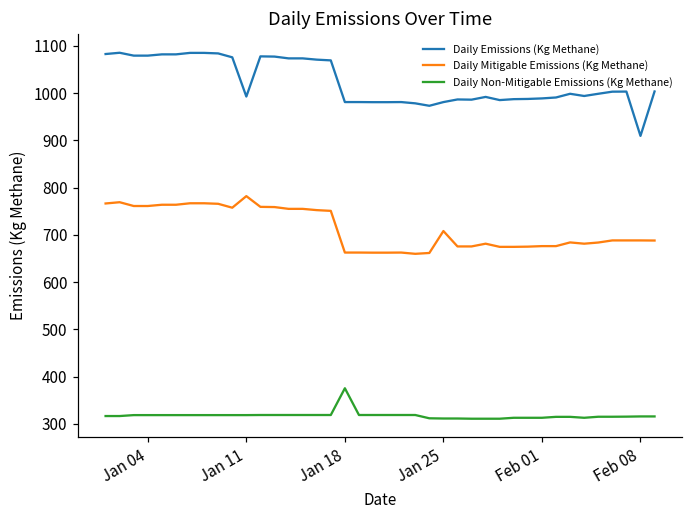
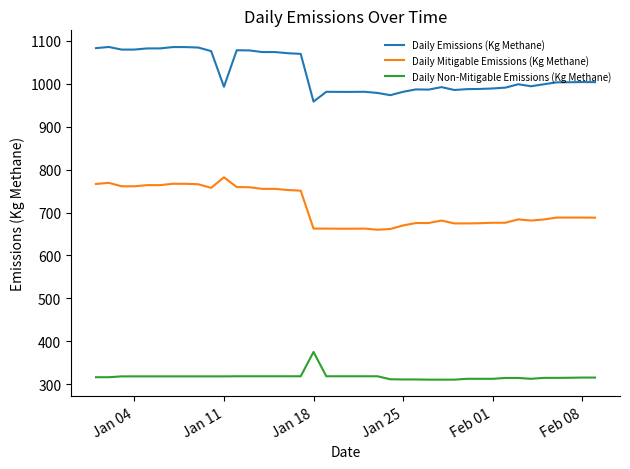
Daily Emissions (Kg Methane), Jan 18: 980 -> 960
Daily Mitigable Emissions (Kg Methane), Jan 25: 710 -> 670
Daily Emissions (Kg Methane), Feb 08: 910 -> 1000
